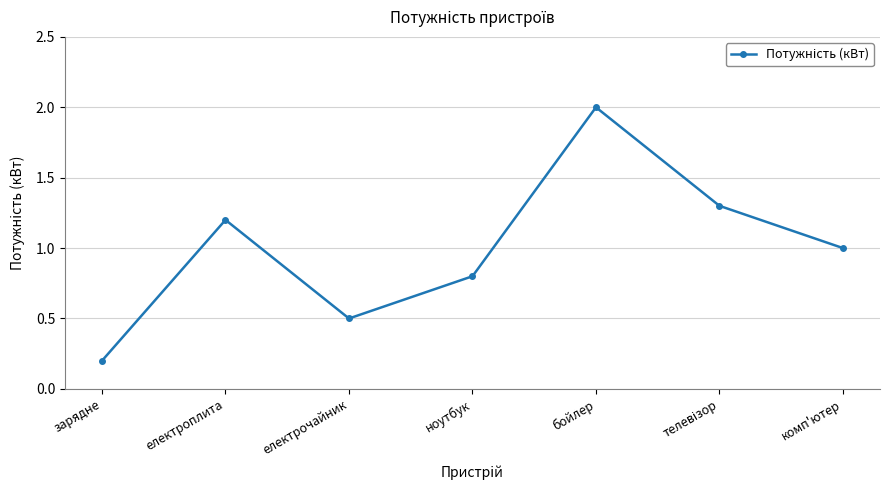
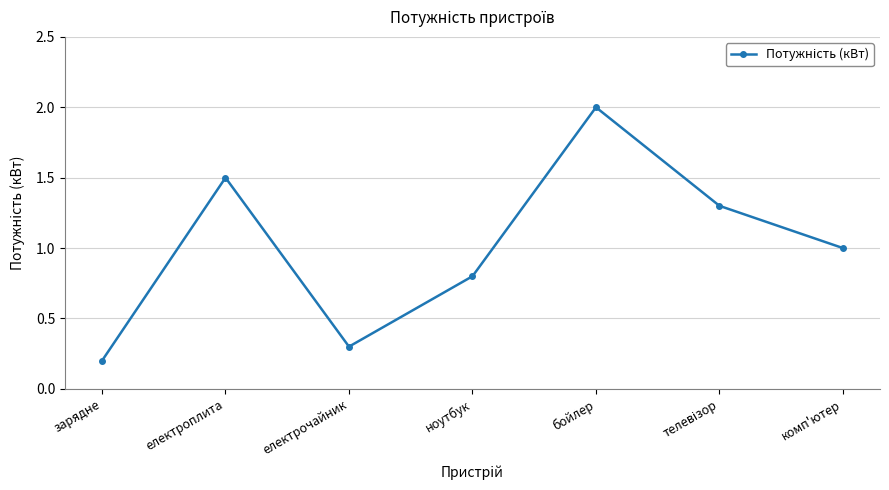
електроплита: 1.2 -> 1.5
електрочайник: 0.5 -> 0.3
